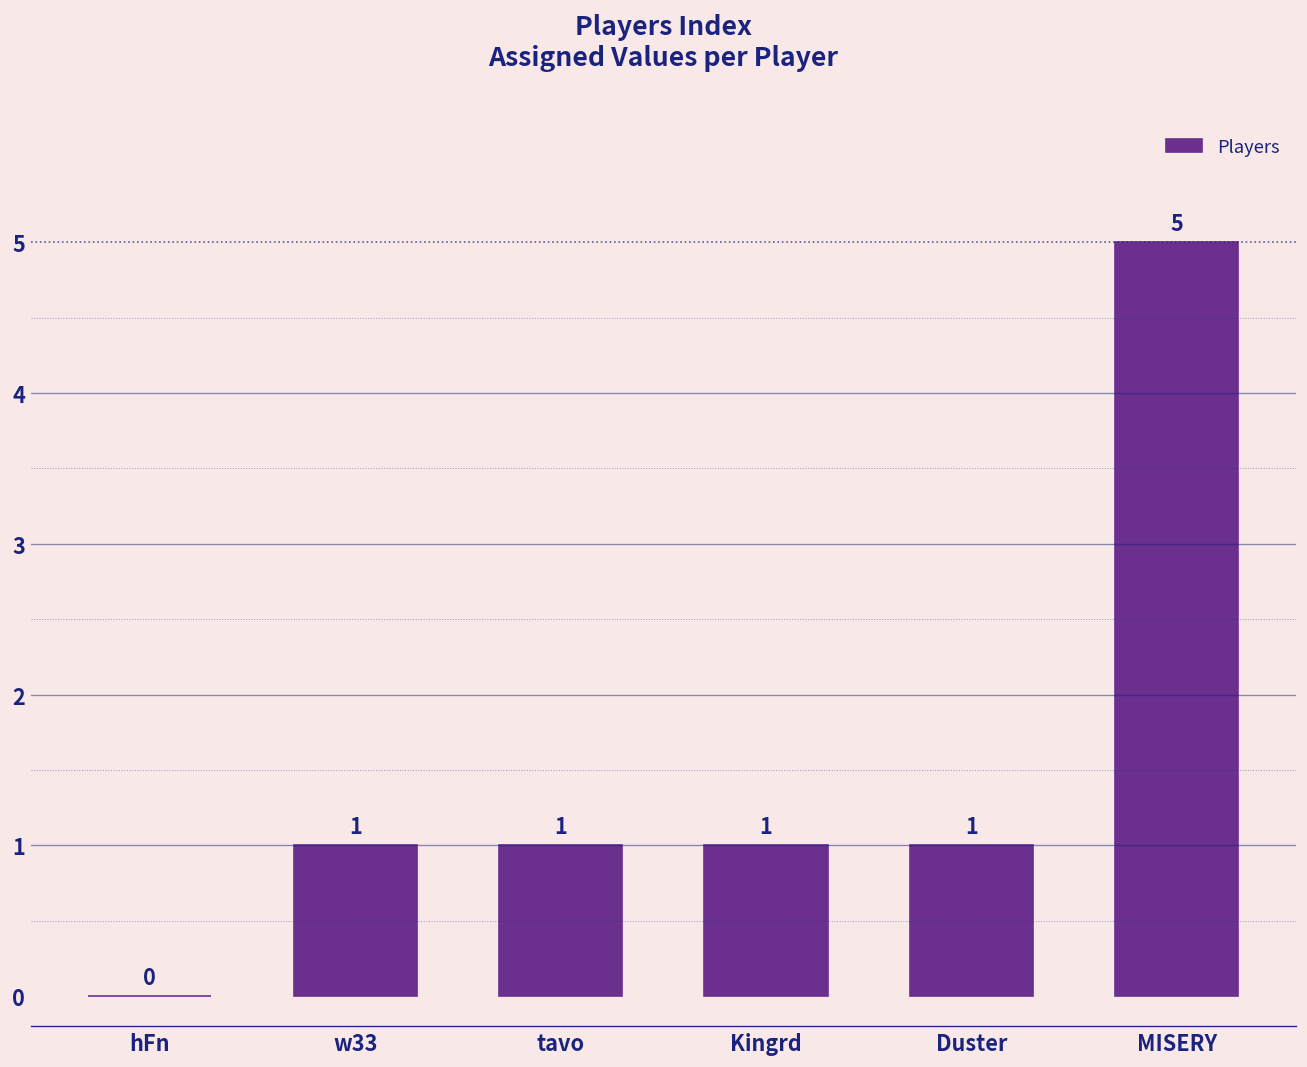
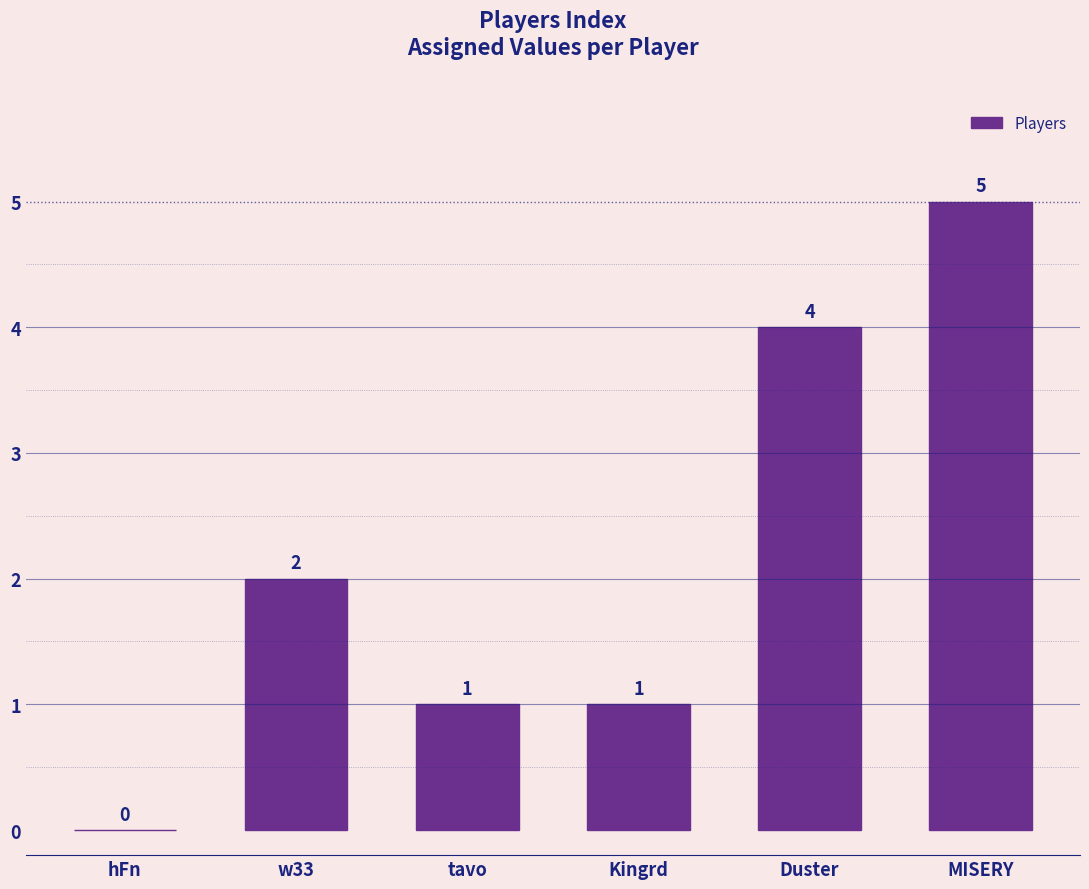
w33: 1 -> 2
Duster: 1 -> 4
